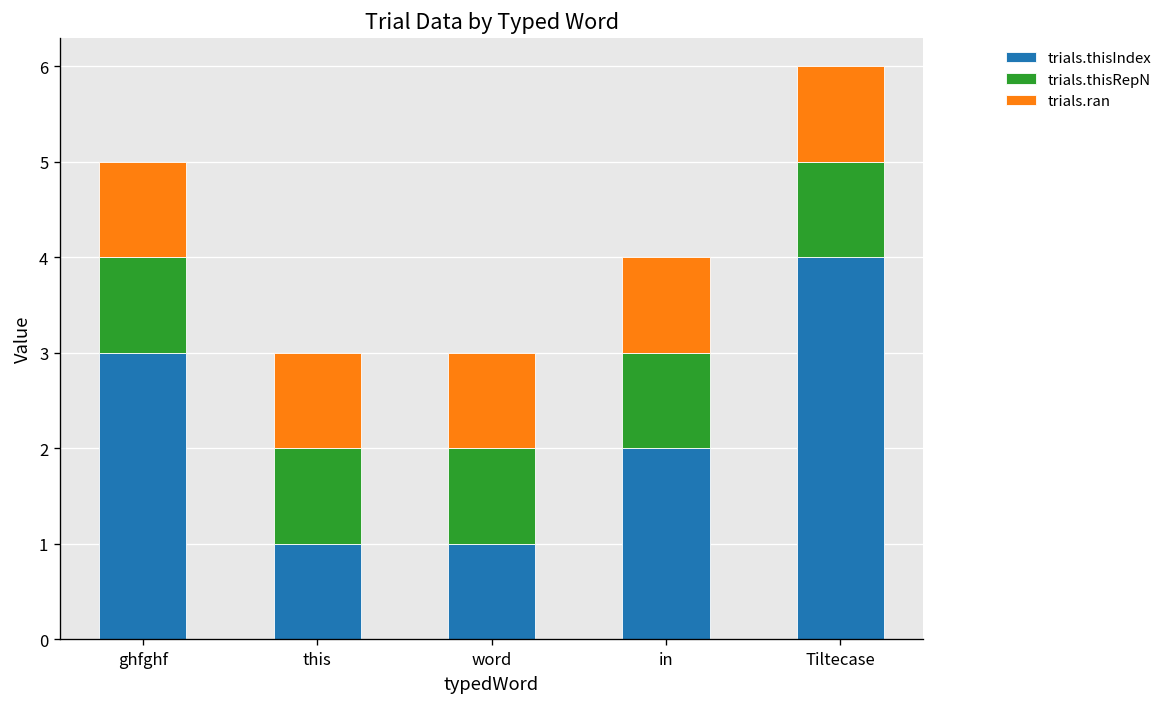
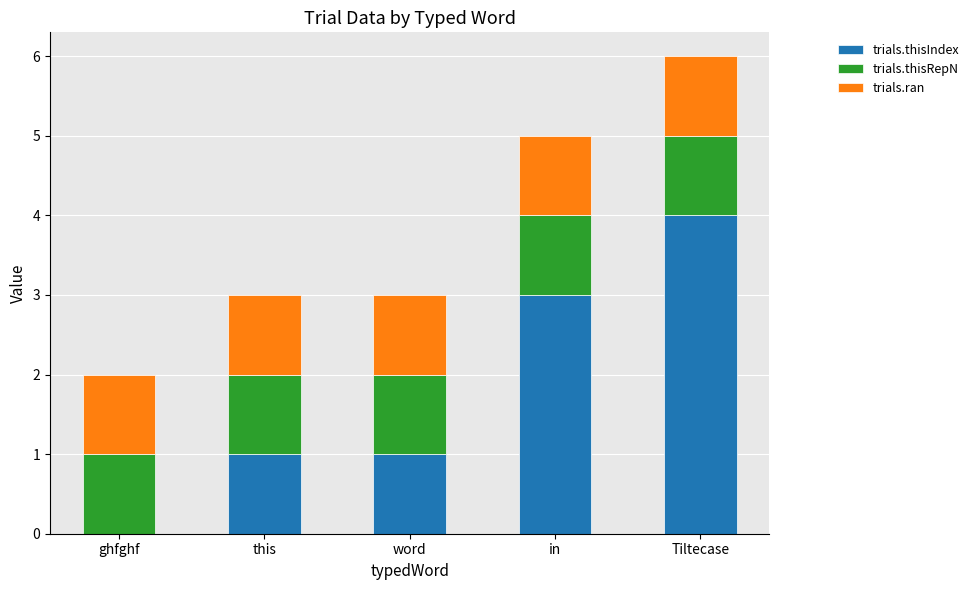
trials.thisIndex, ghfghf: 3 -> 0
trials.thisIndex, in: 2 -> 3
